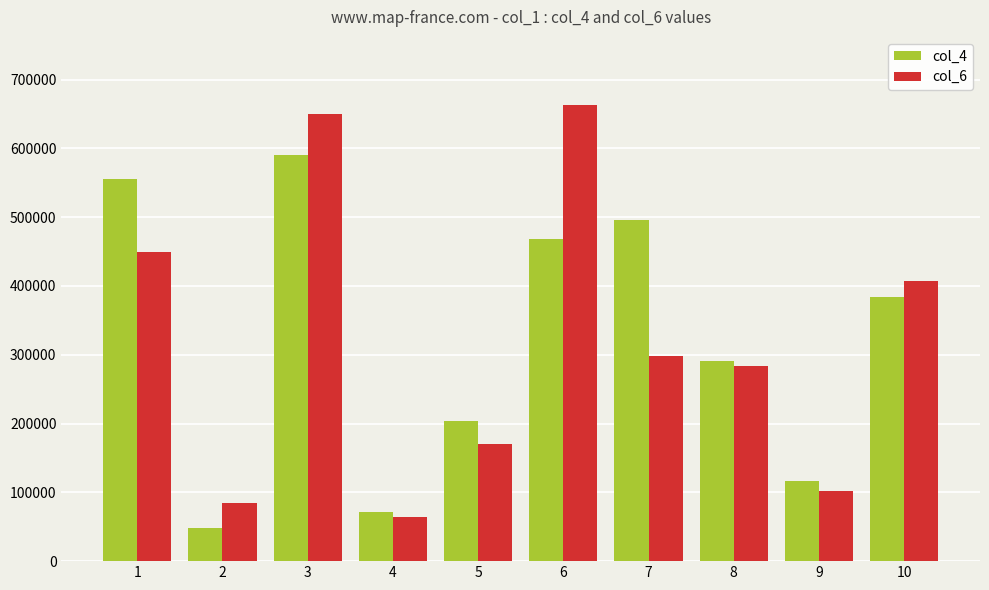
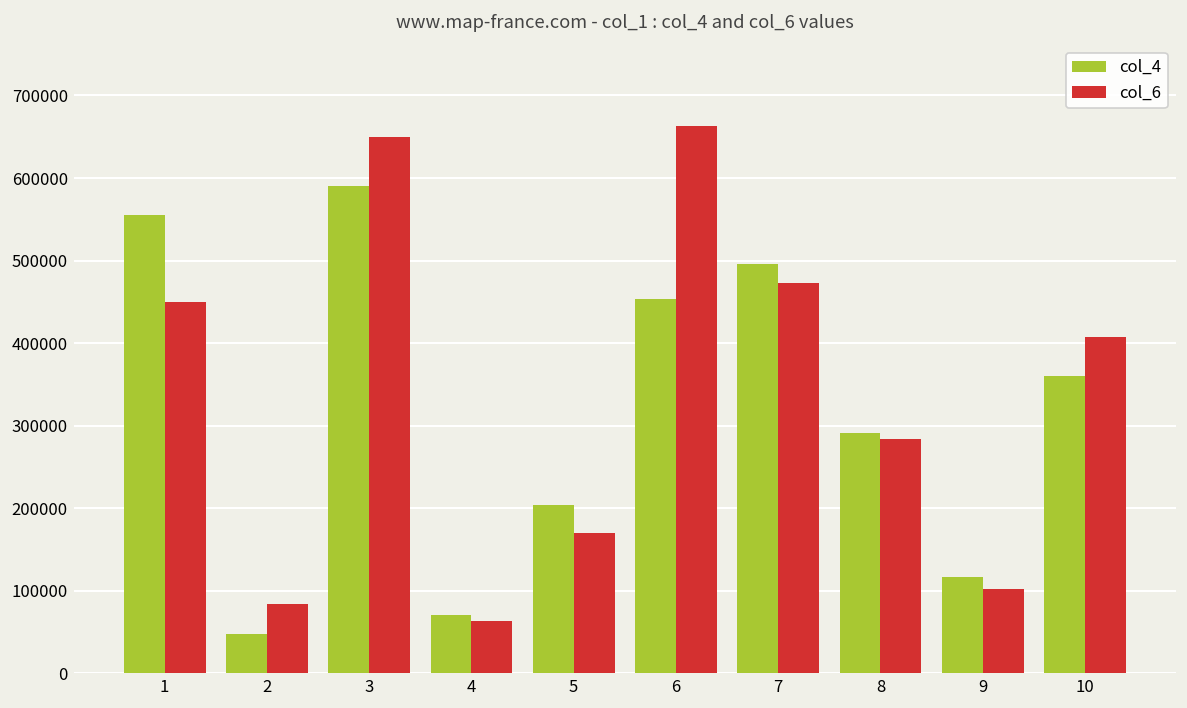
col_4, 6: 470000 -> 450000
col_6, 7: 300000 -> 470000
col_4, 10: 380000 -> 360000
